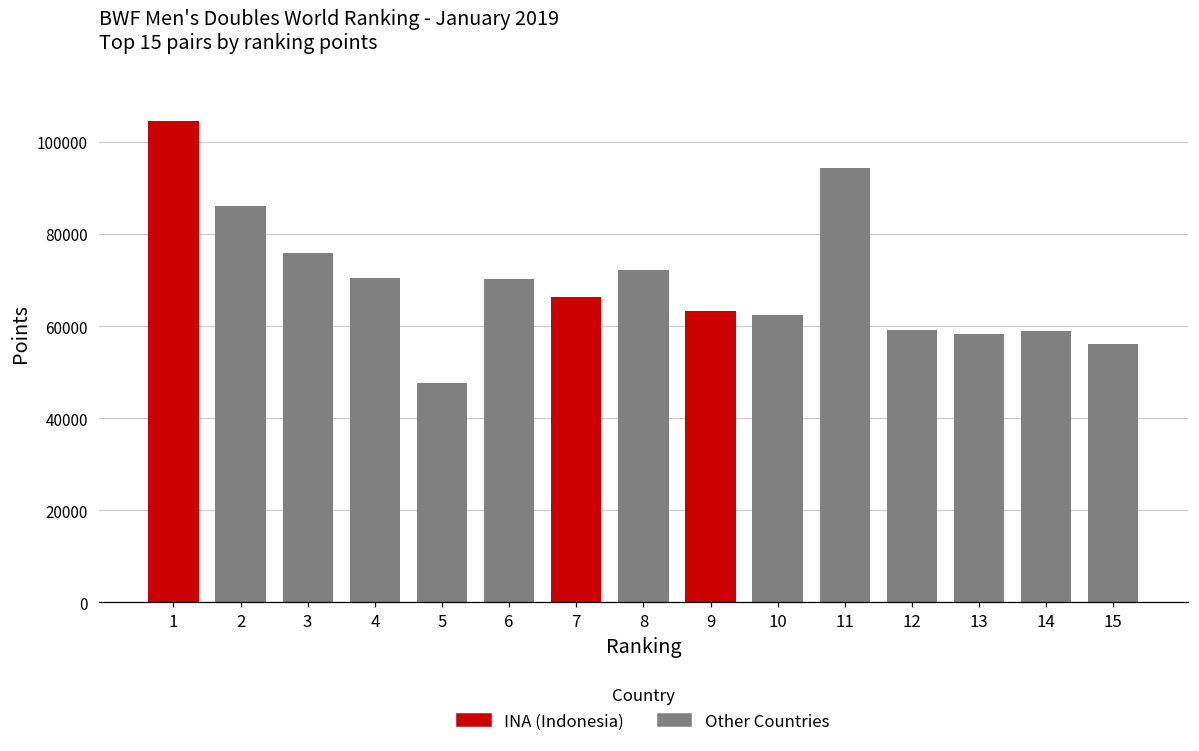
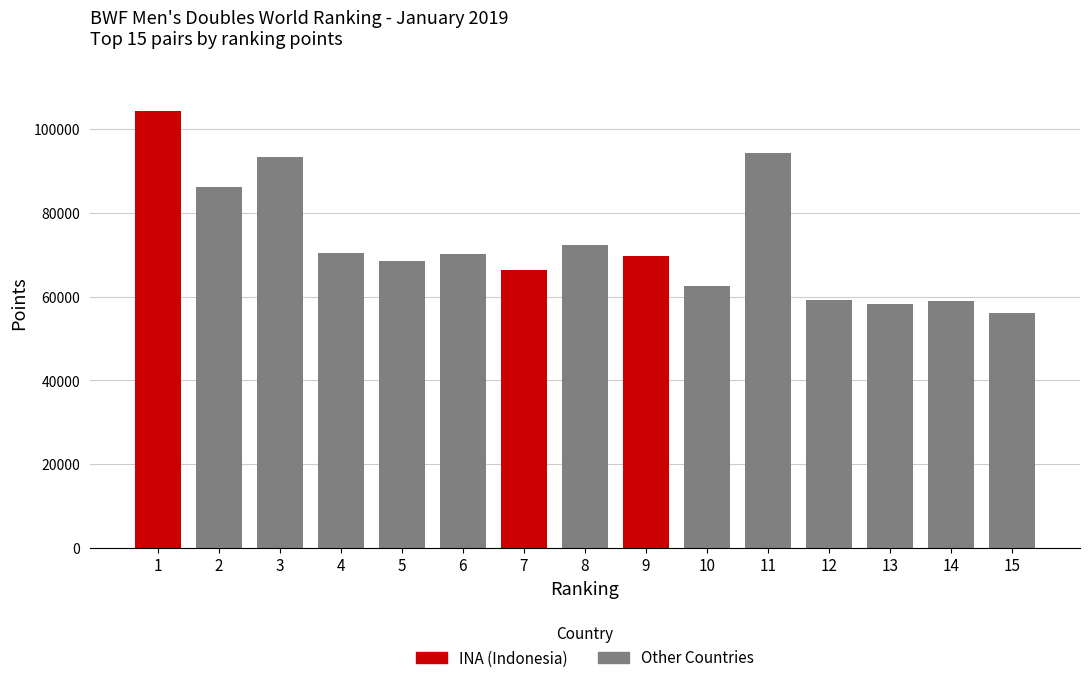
3: 76000 -> 93000
5: 48000 -> 69000
9: 63000 -> 70000
